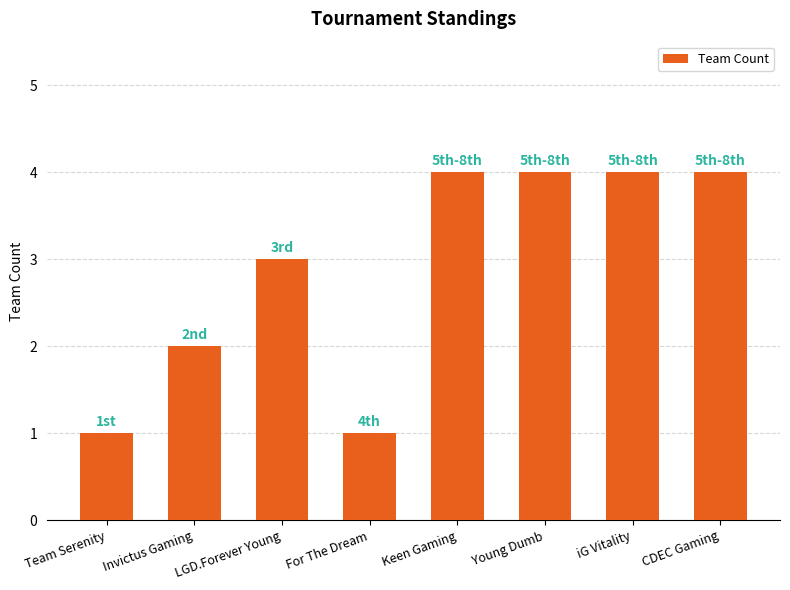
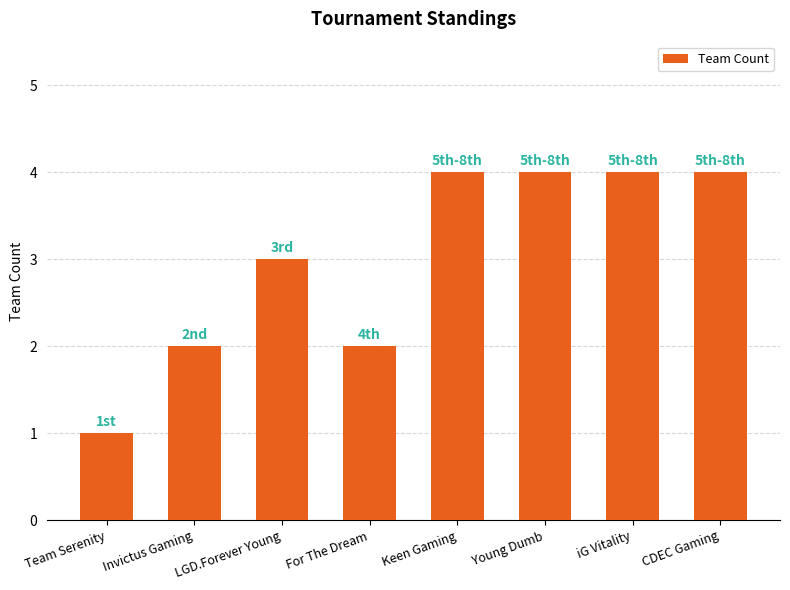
For The Dream: 1 -> 2
